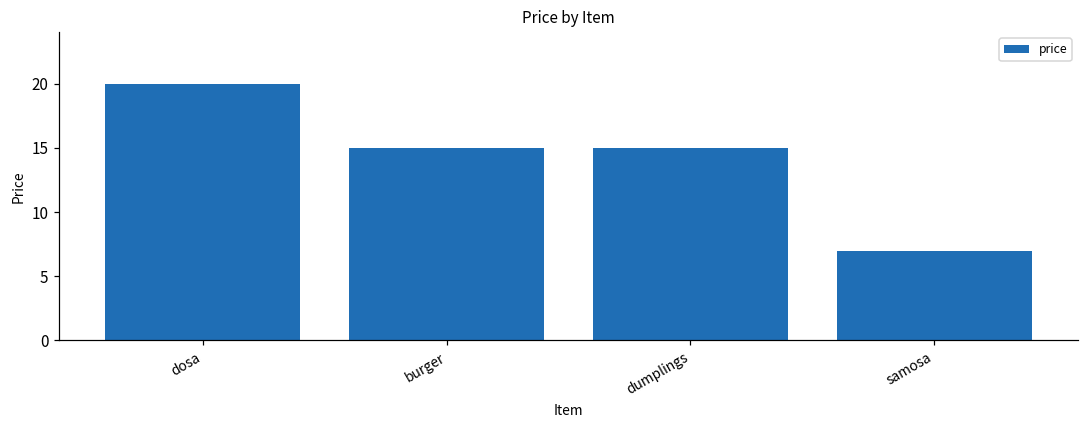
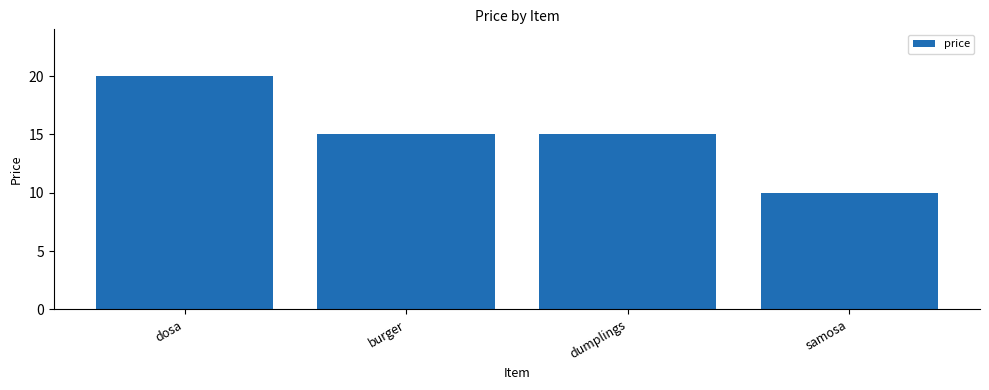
samosa: 7 -> 10
